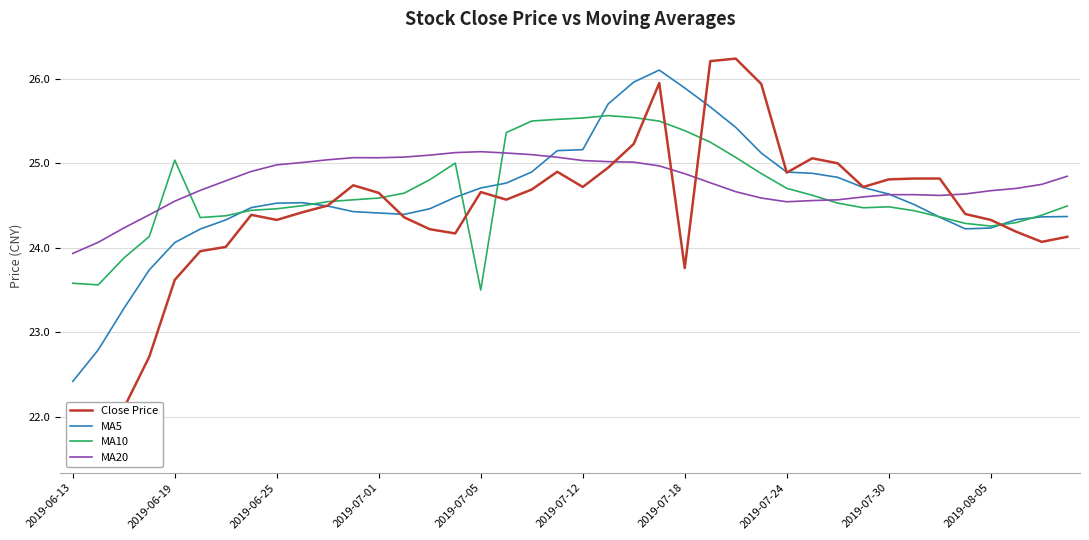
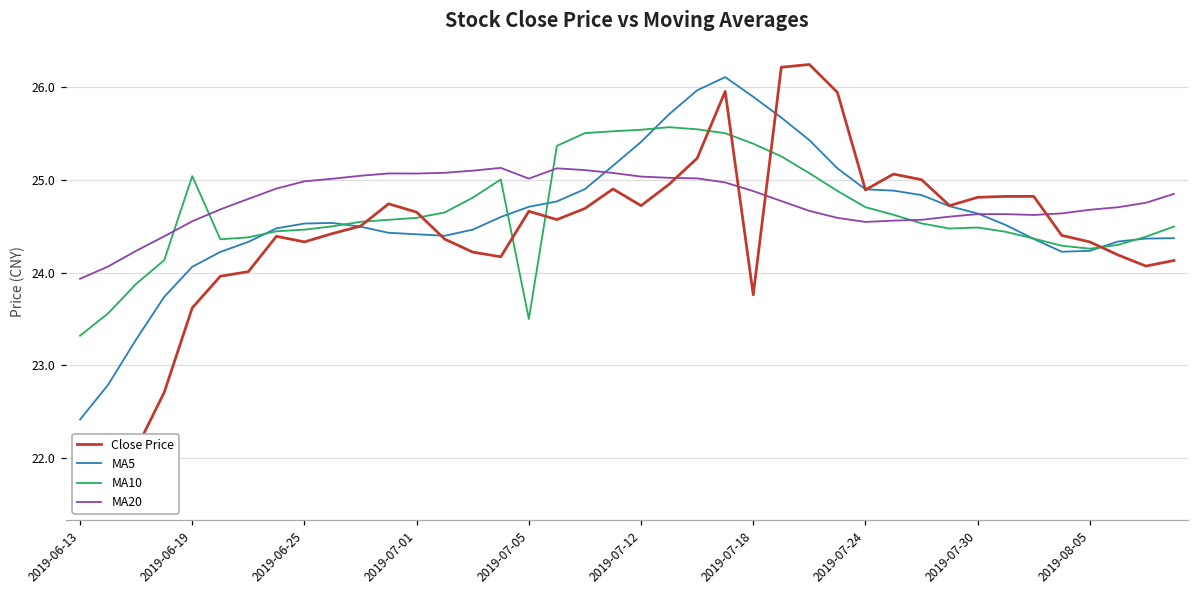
MA10, 2019-06-13: 23.6 -> 23.3
MA20, 2019-07-05: 25.1 -> 25.0
MA5, 2019-07-12: 25.2 -> 25.4
